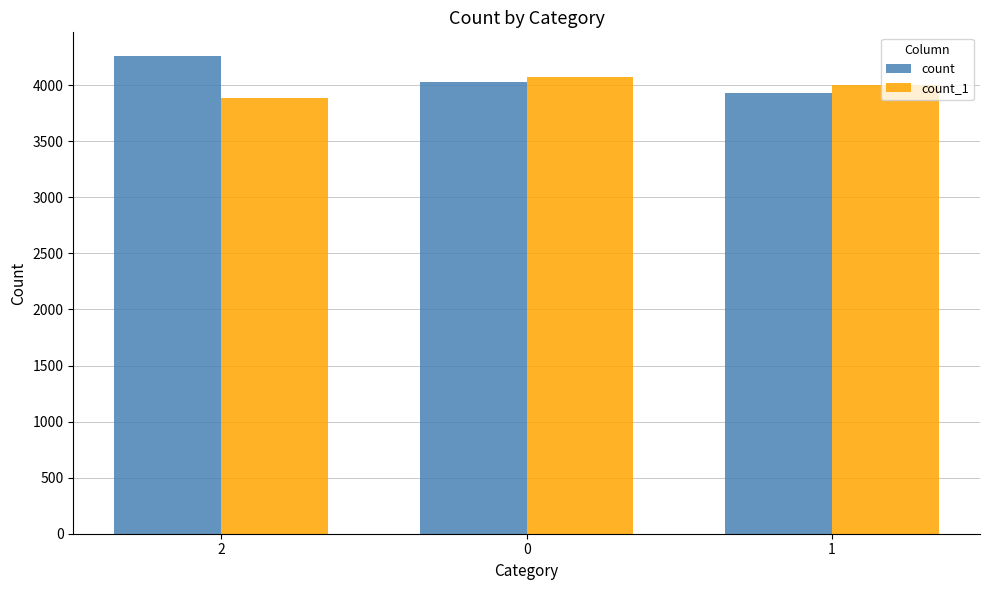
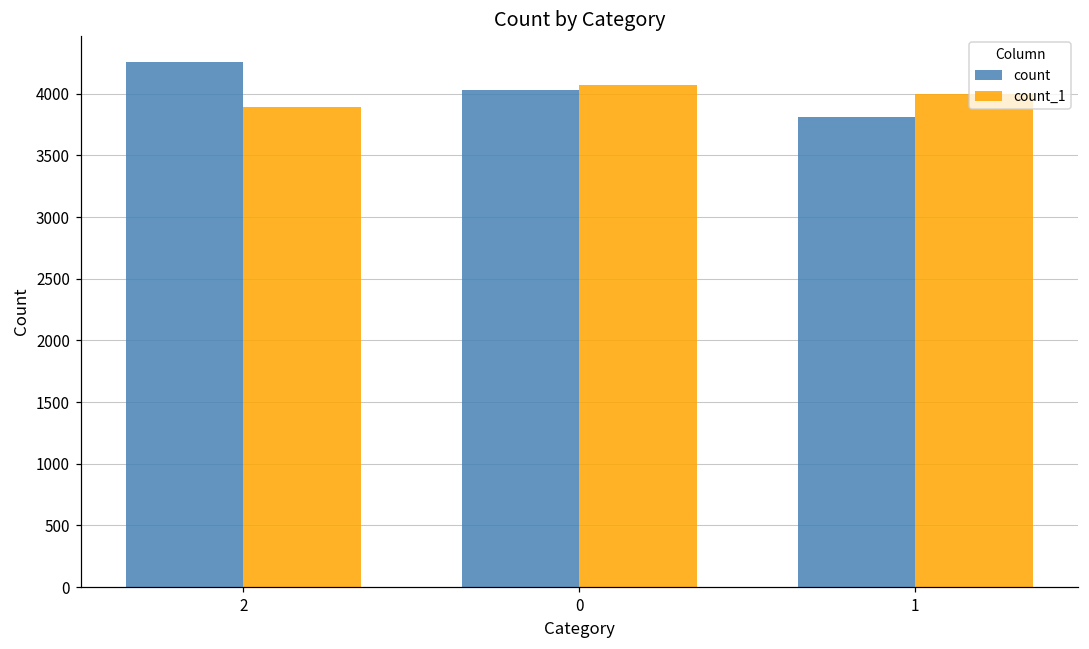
count, 1: 3930 -> 3810
